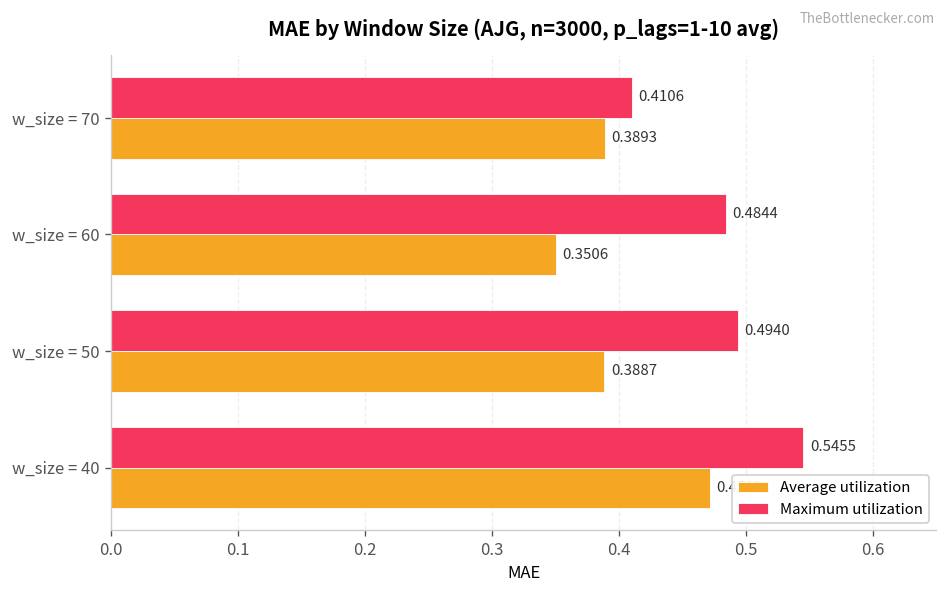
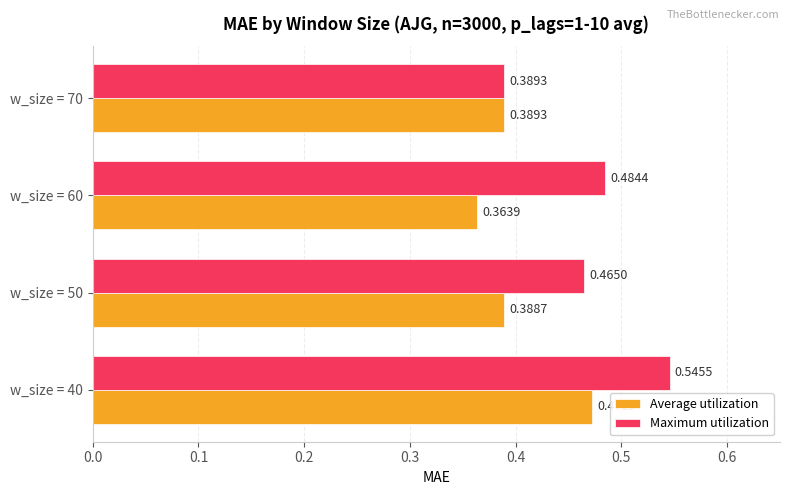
Maximum utilization, w_size = 70: 0.4106 -> 0.3893
Average utilization, w_size = 60: 0.3506 -> 0.3639
Maximum utilization, w_size = 50: 0.4940 -> 0.4650
